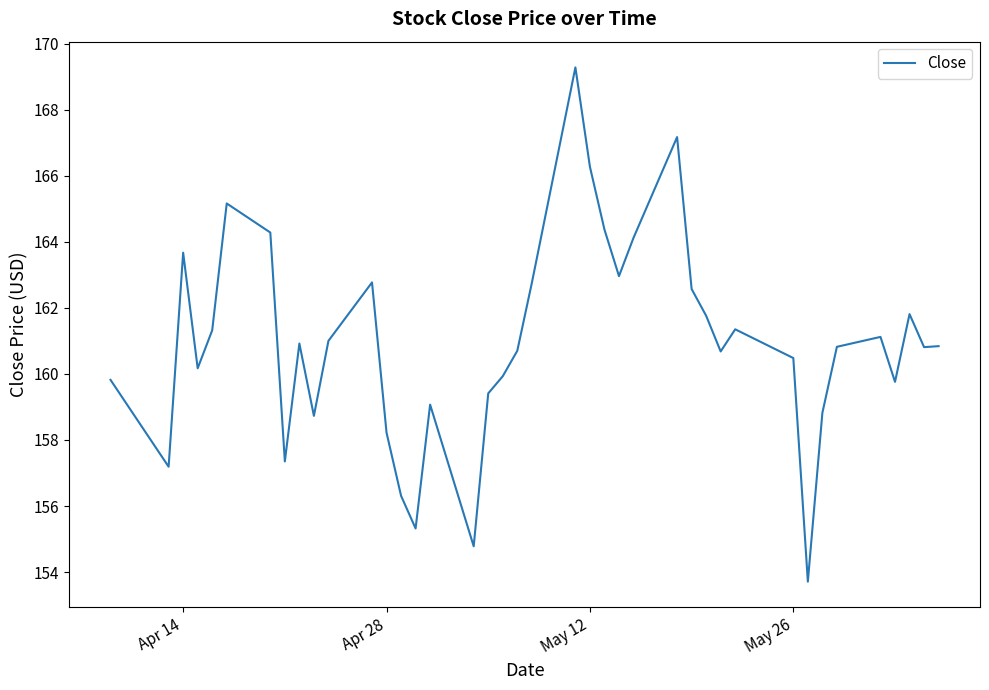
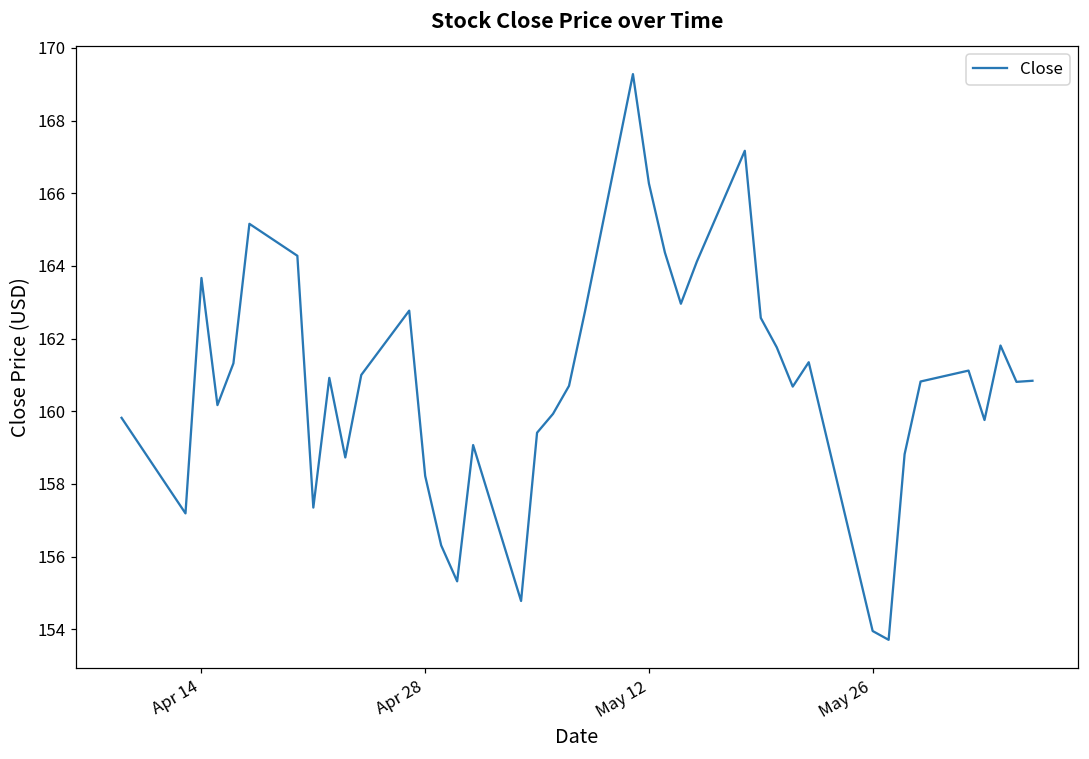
May 26: 160.5 -> 154.0
